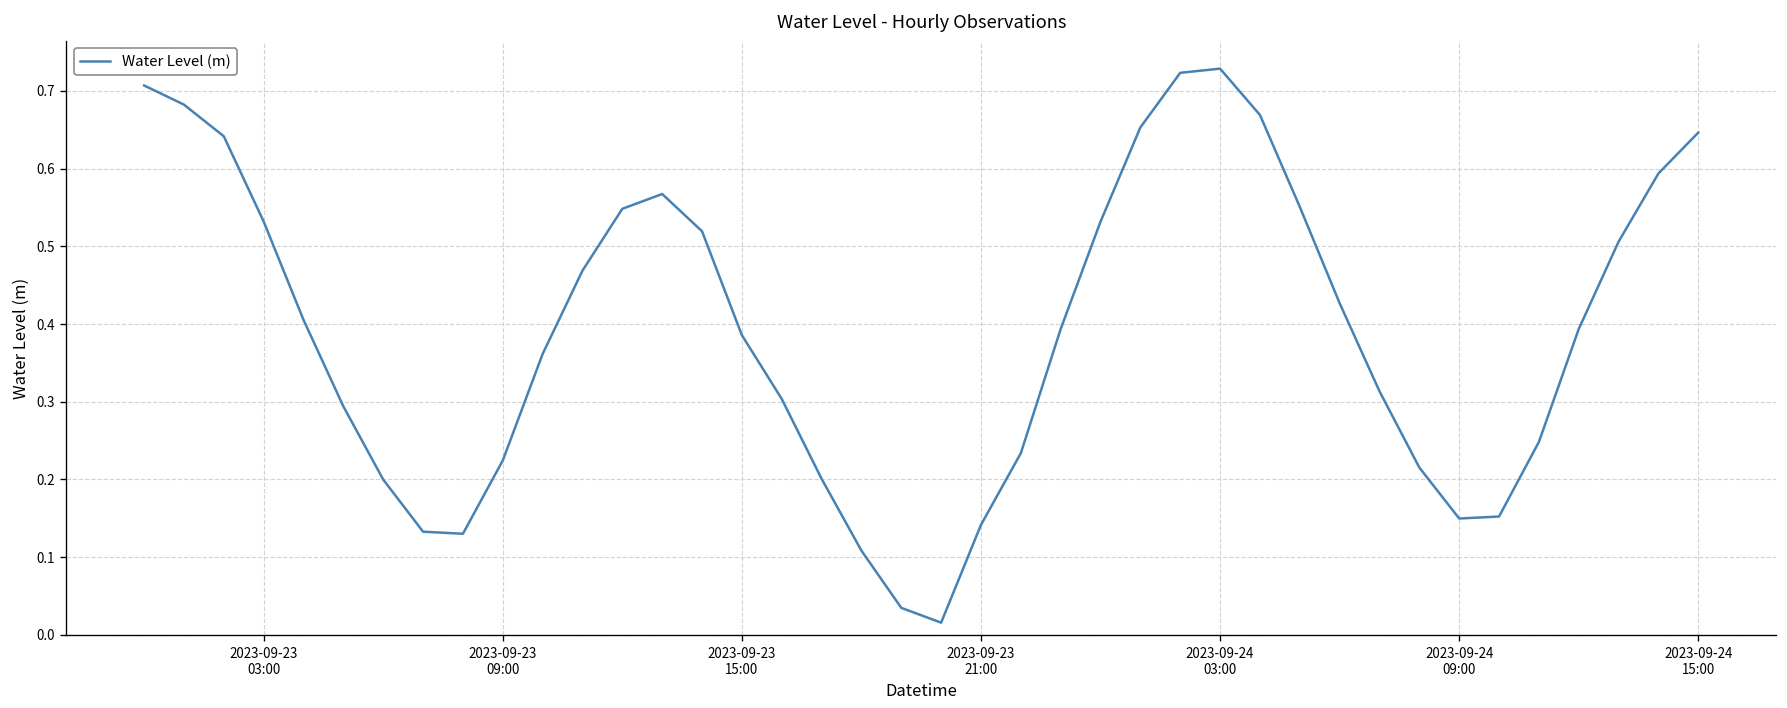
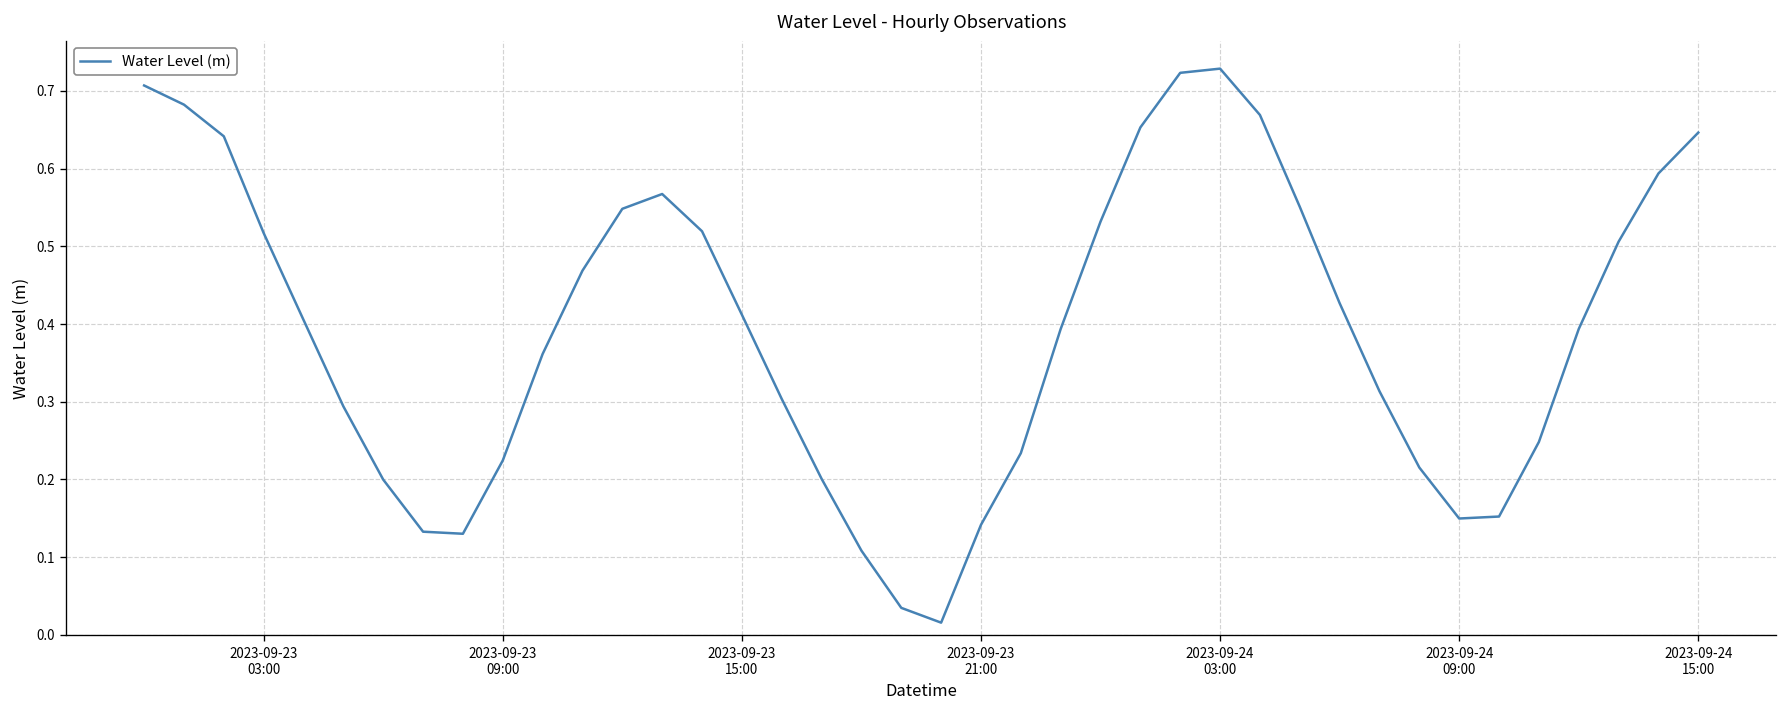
2023-09-23 03:00: 0.53 -> 0.52
2023-09-23 15:00: 0.39 -> 0.41
